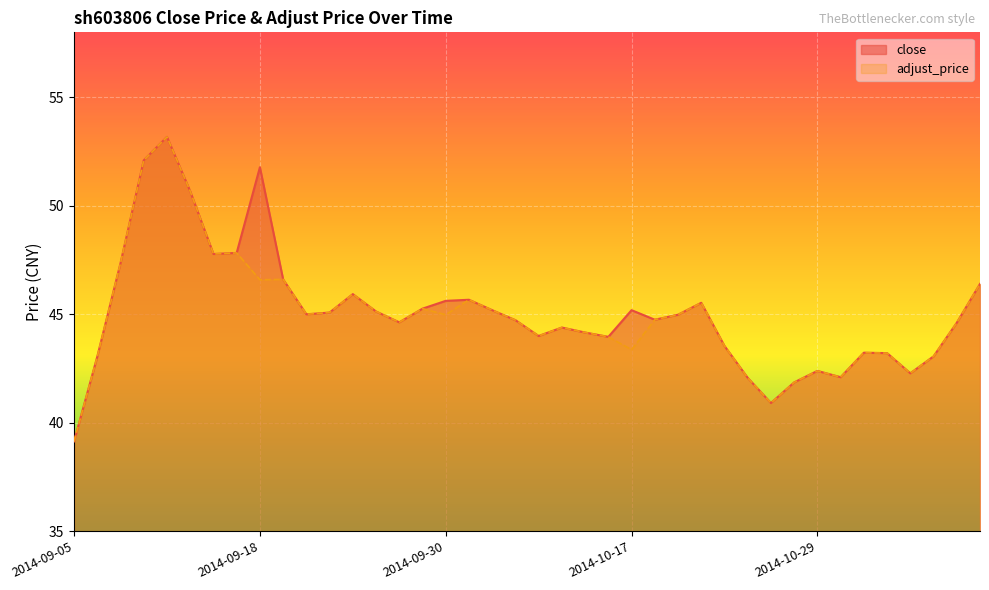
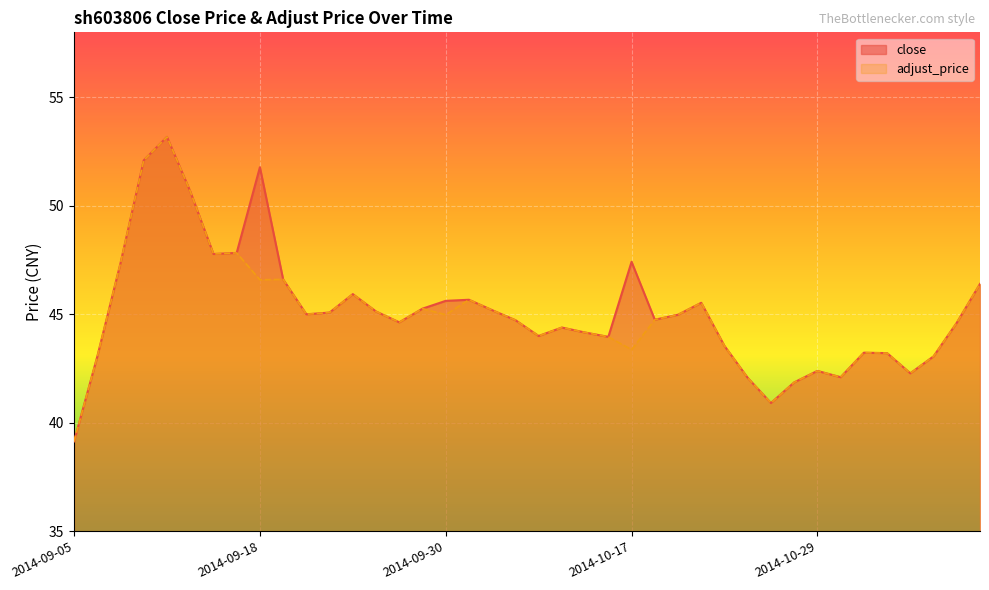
close, 2014-10-17: 45.2 -> 47.4
